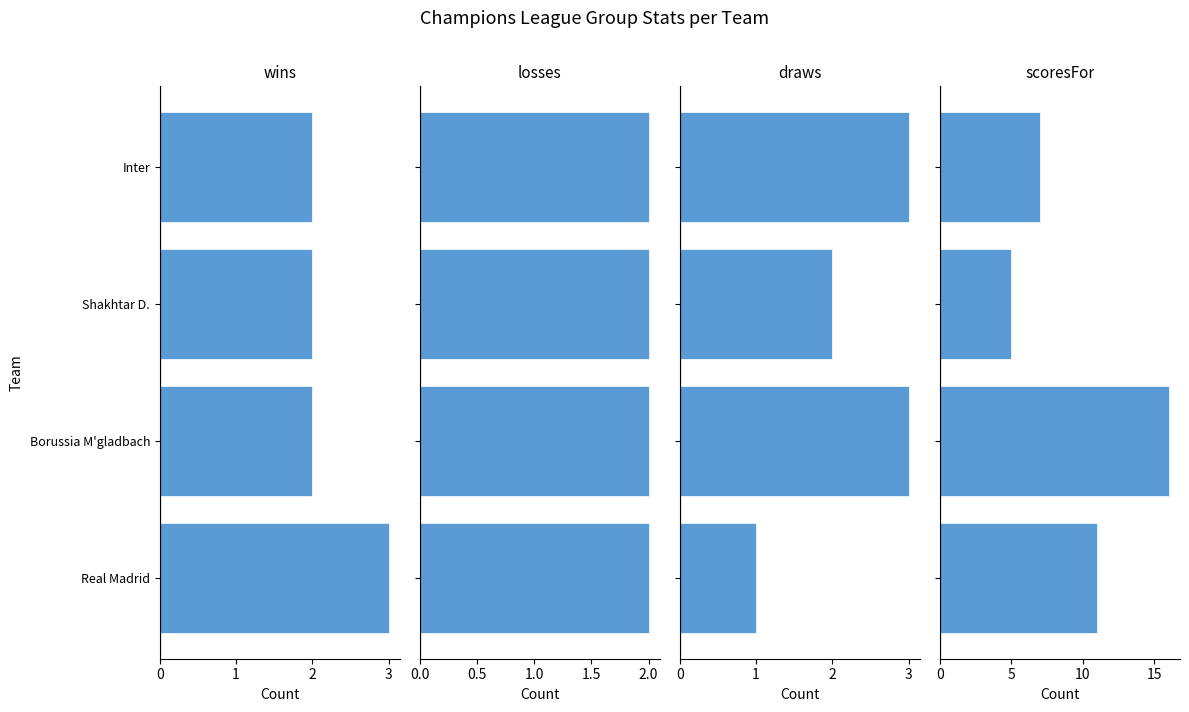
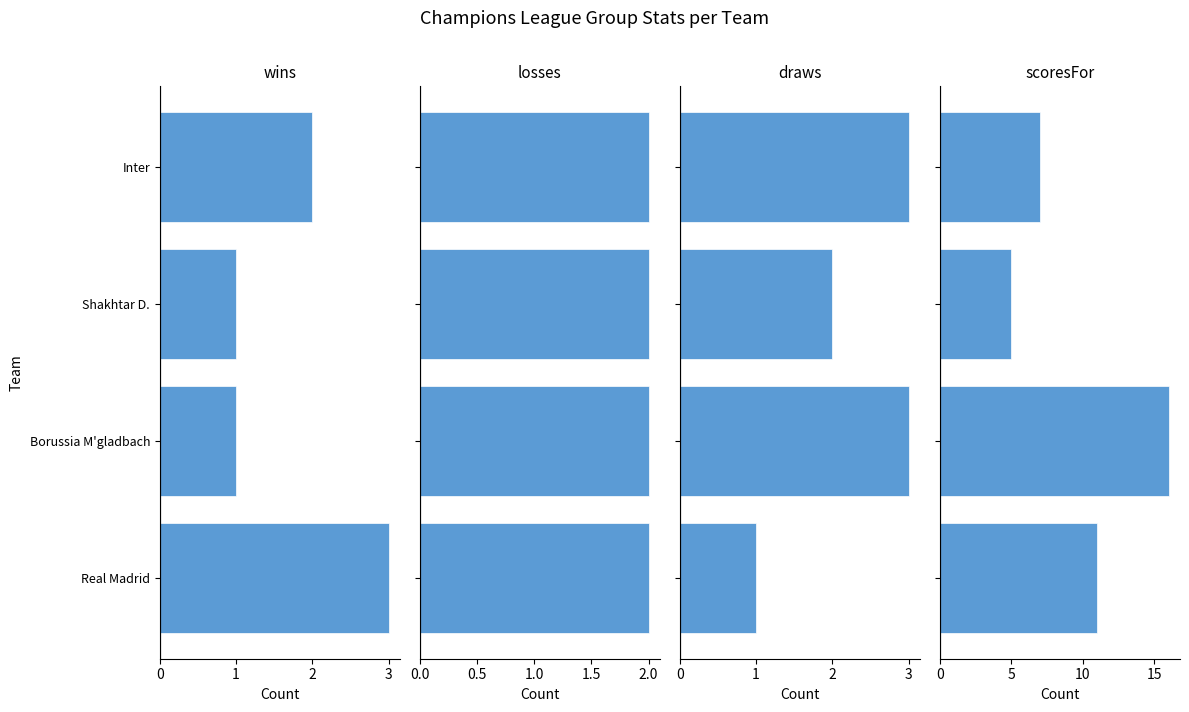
wins, Shakhtar D.: 2 -> 1
wins, Borussia M'gladbach: 2 -> 1
